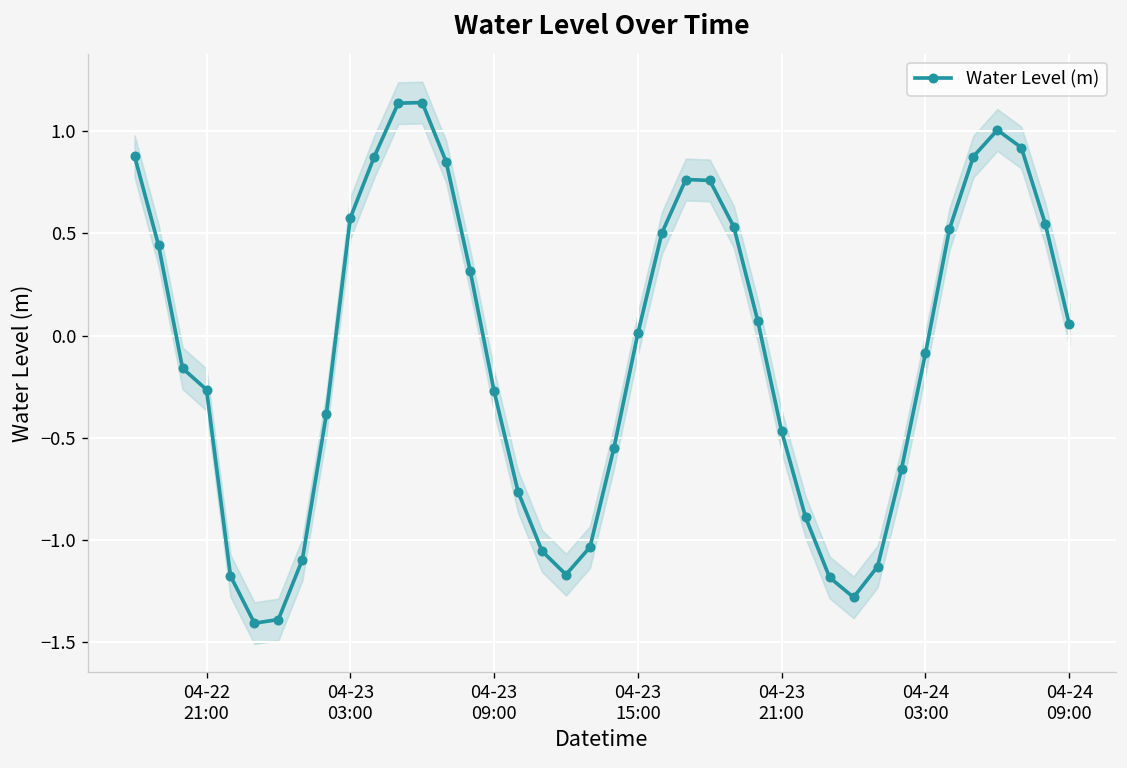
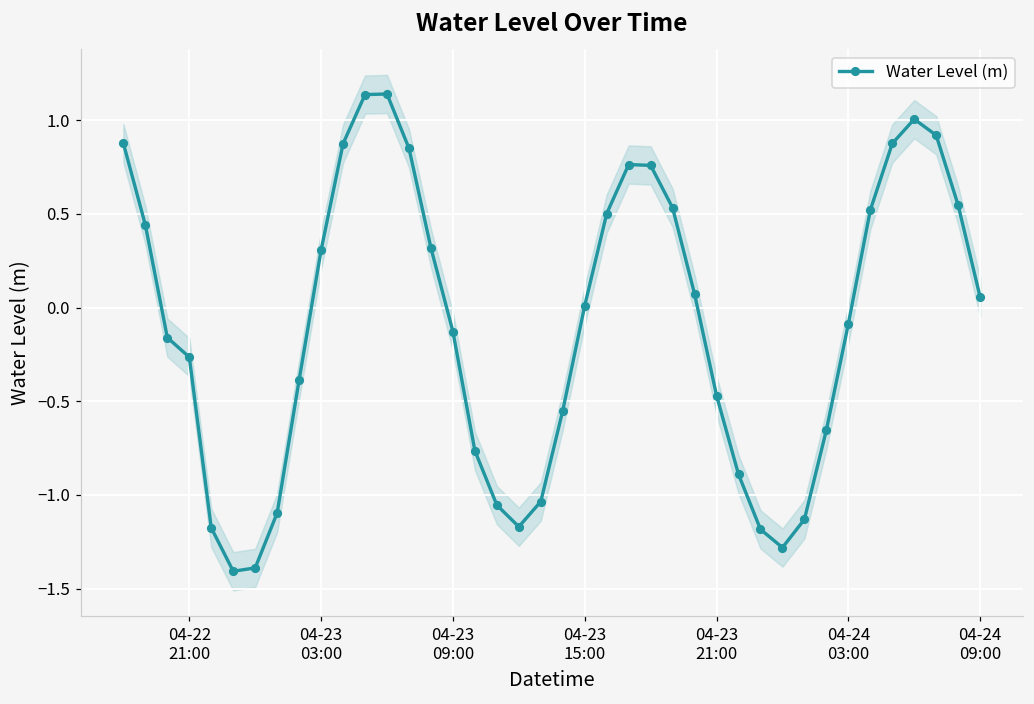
Water Level (m), 04-23 03:00: 0.58 -> 0.31
Water Level (m), 04-23 09:00: -0.27 -> -0.13
